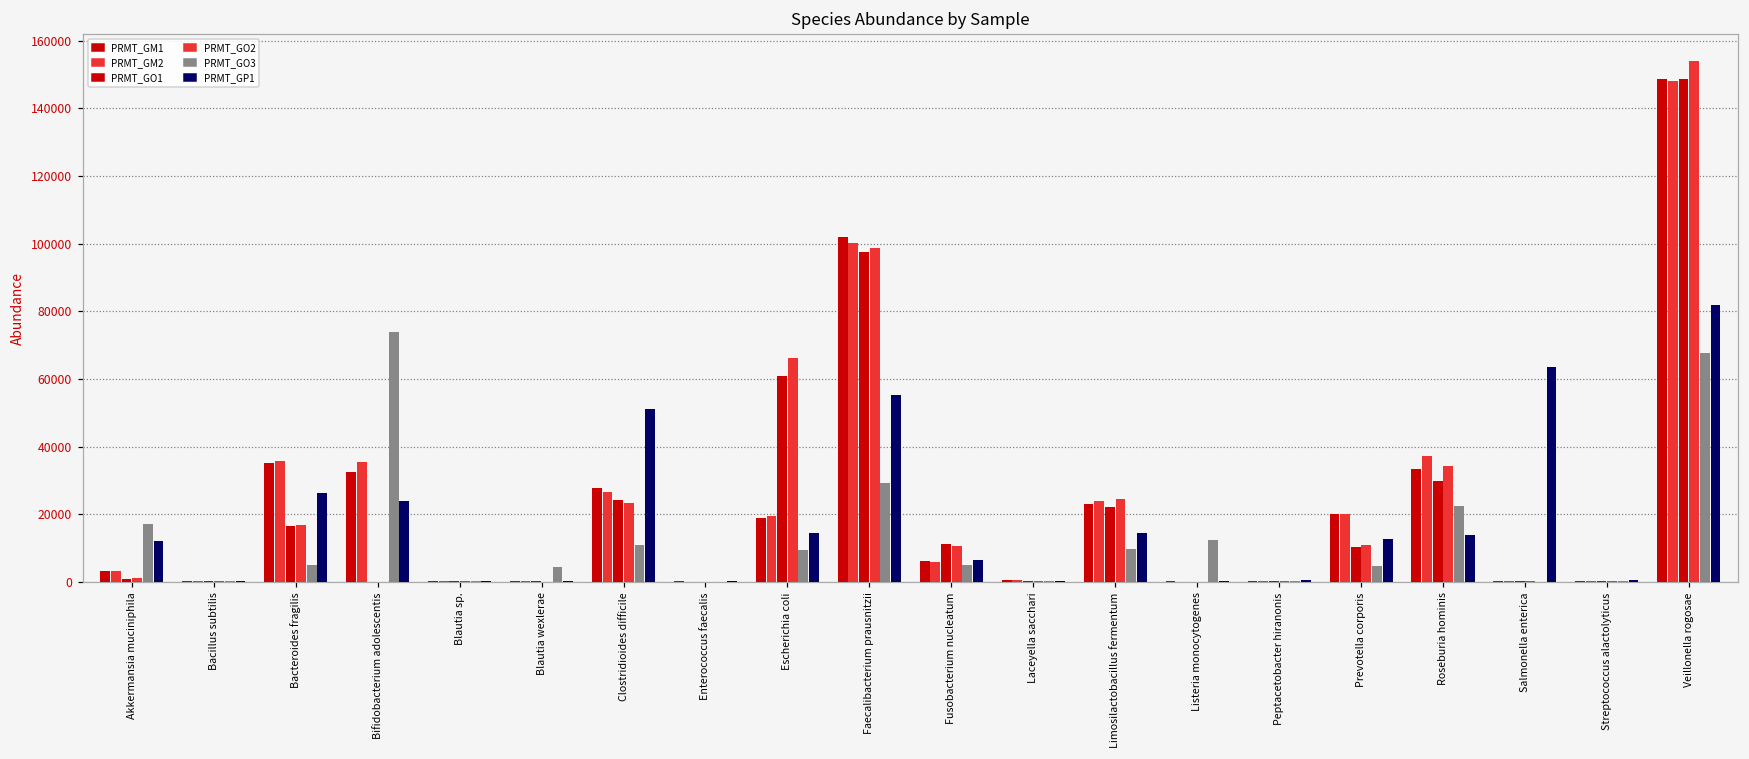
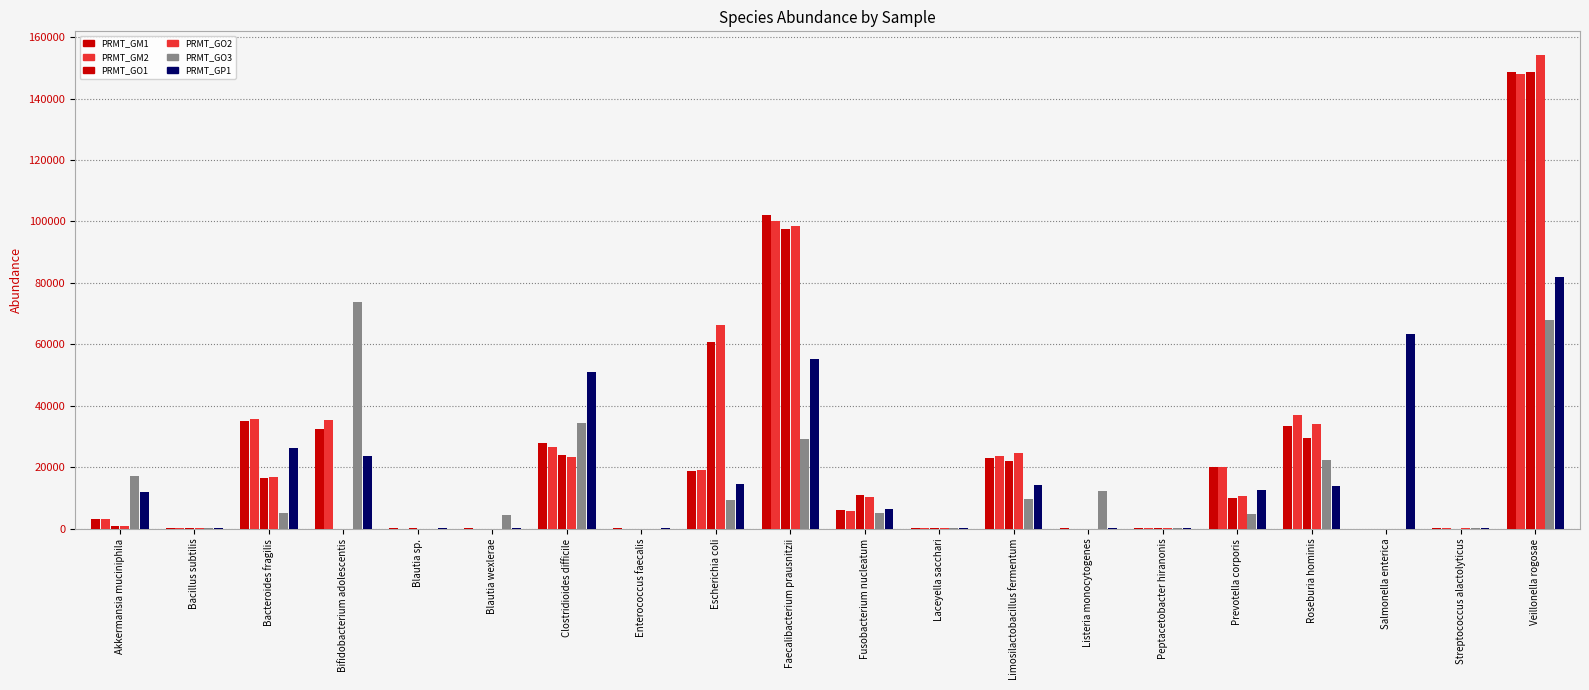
PRMT_GO3, Clostridioides difficile: 11000 -> 35000
